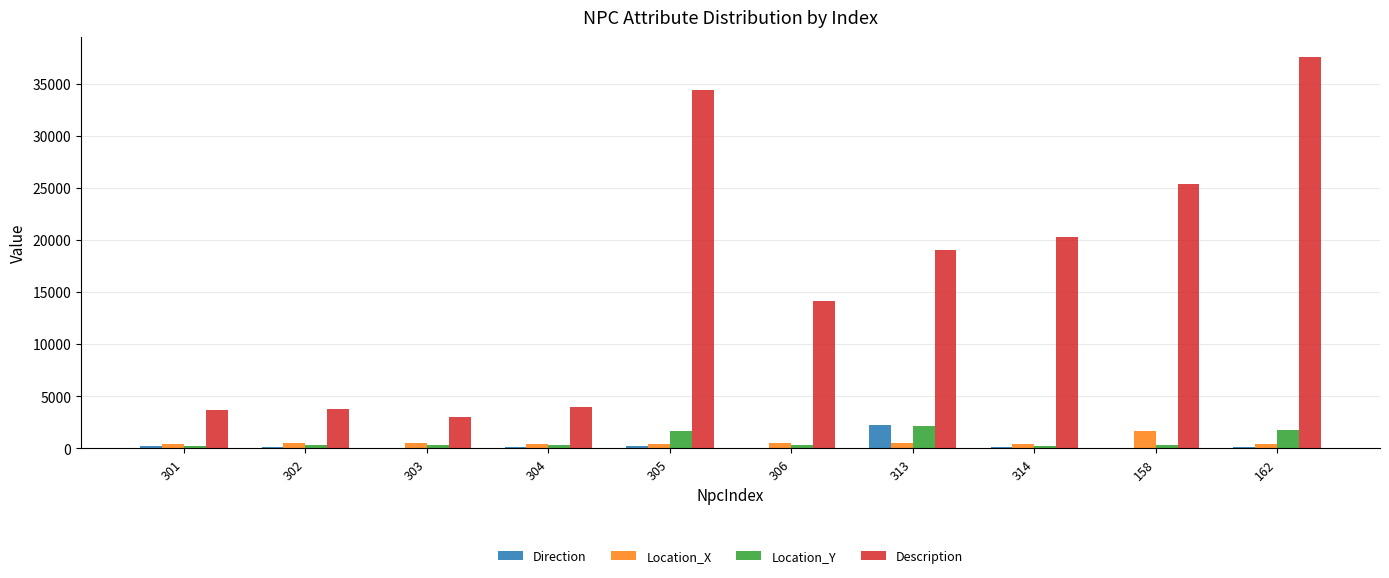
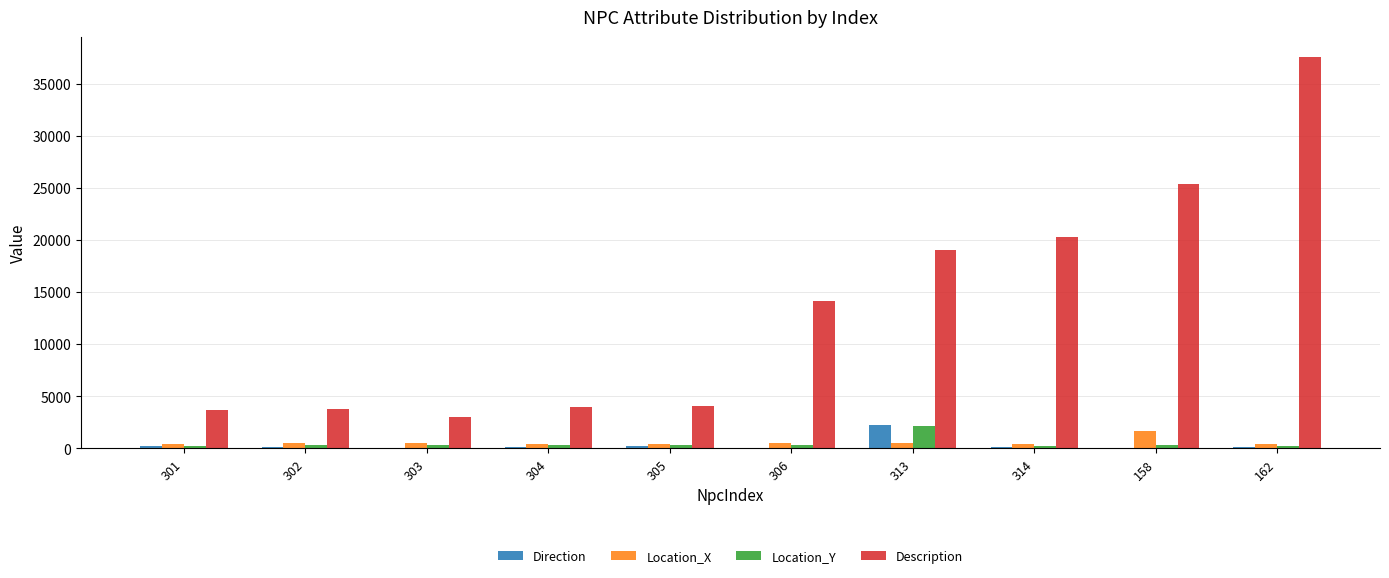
Location_Y, 305: 1600 -> 300
Description, 305: 34400 -> 4100
Location_Y, 162: 1800 -> 200
